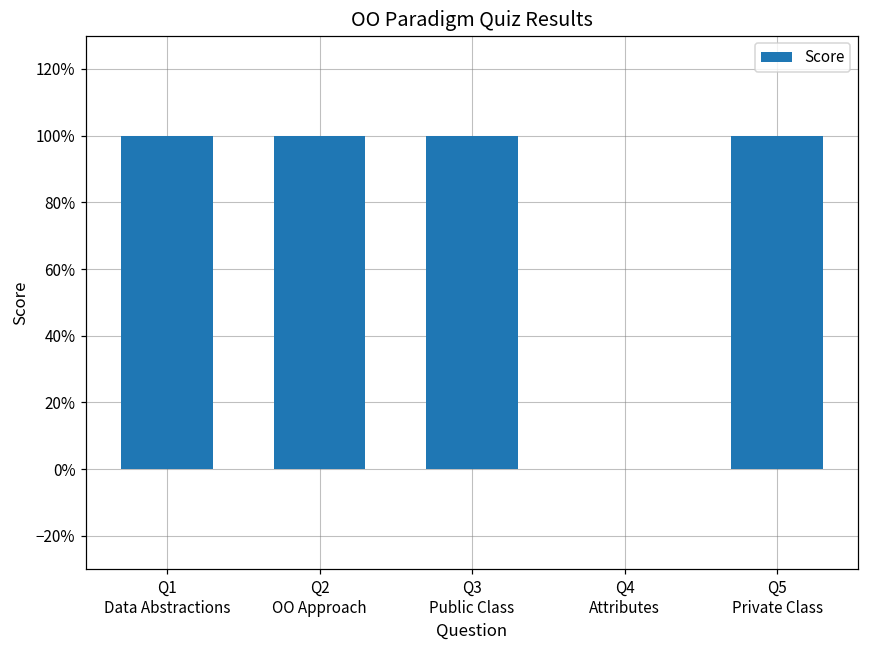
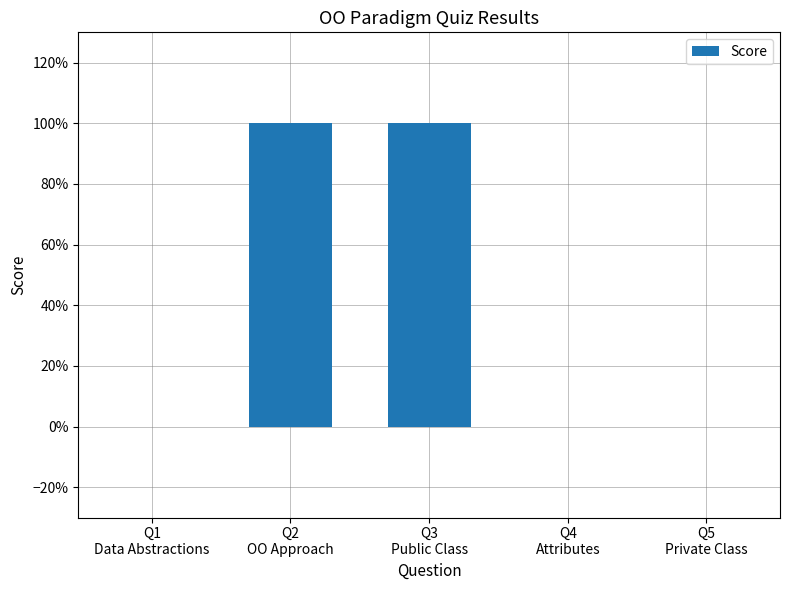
Q1 Data Abstractions: 100% -> 0%
Q5 Private Class: 100% -> 0%
